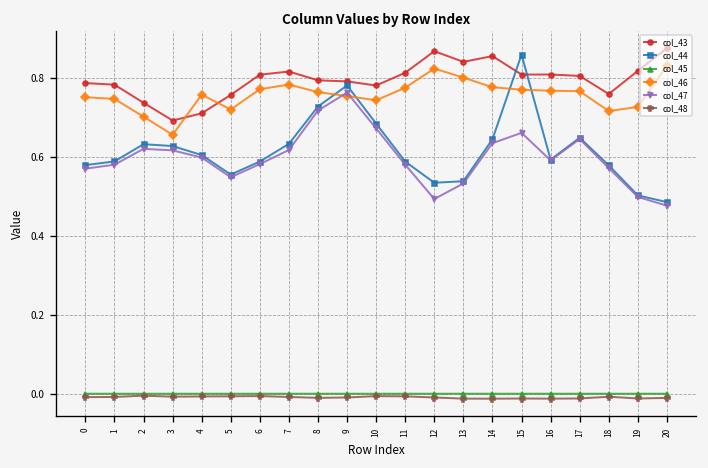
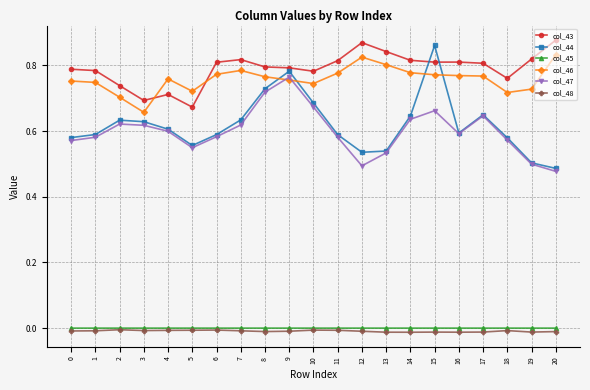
col_43, 5: 0.76 -> 0.67
col_43, 14: 0.86 -> 0.82
